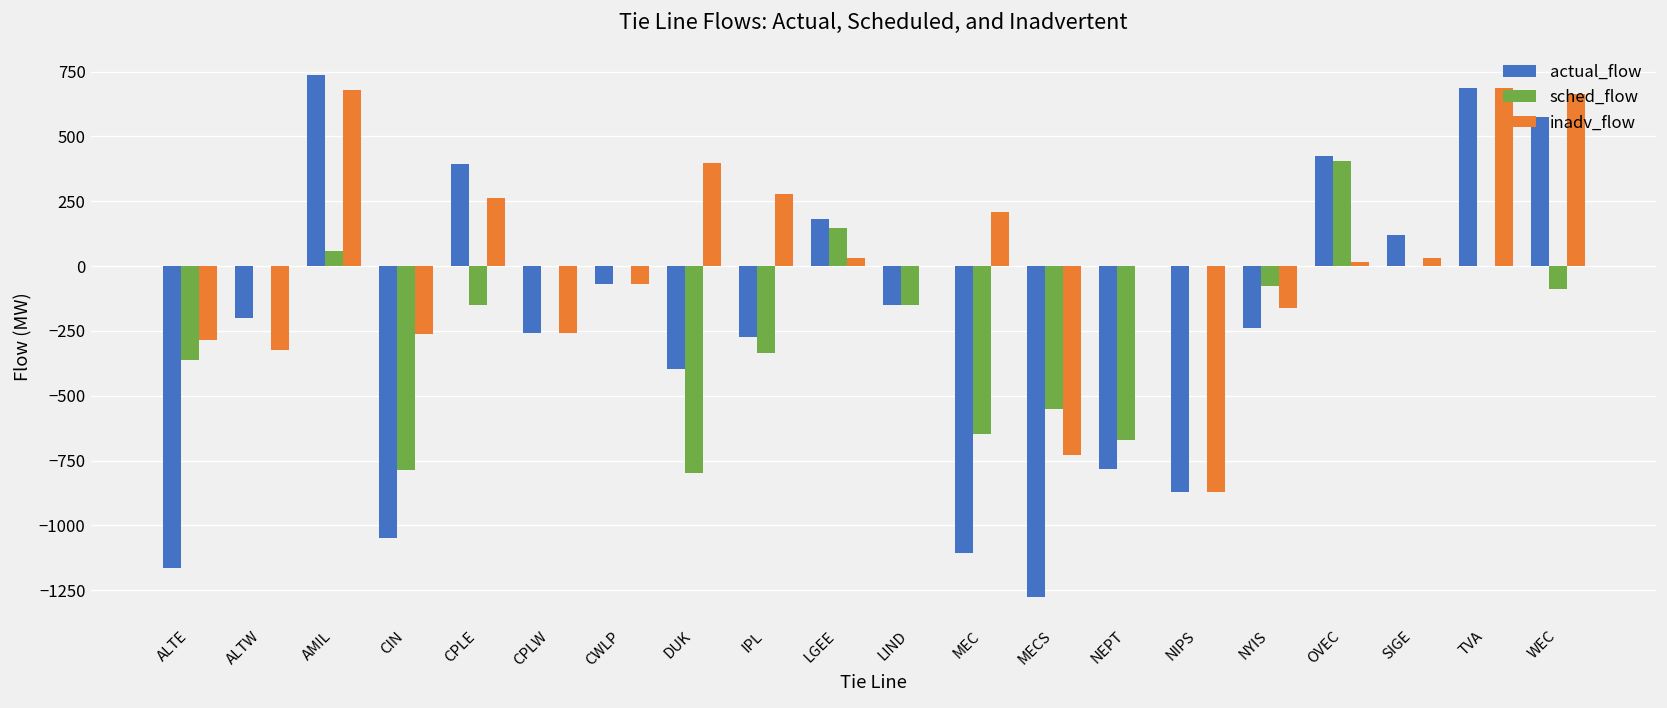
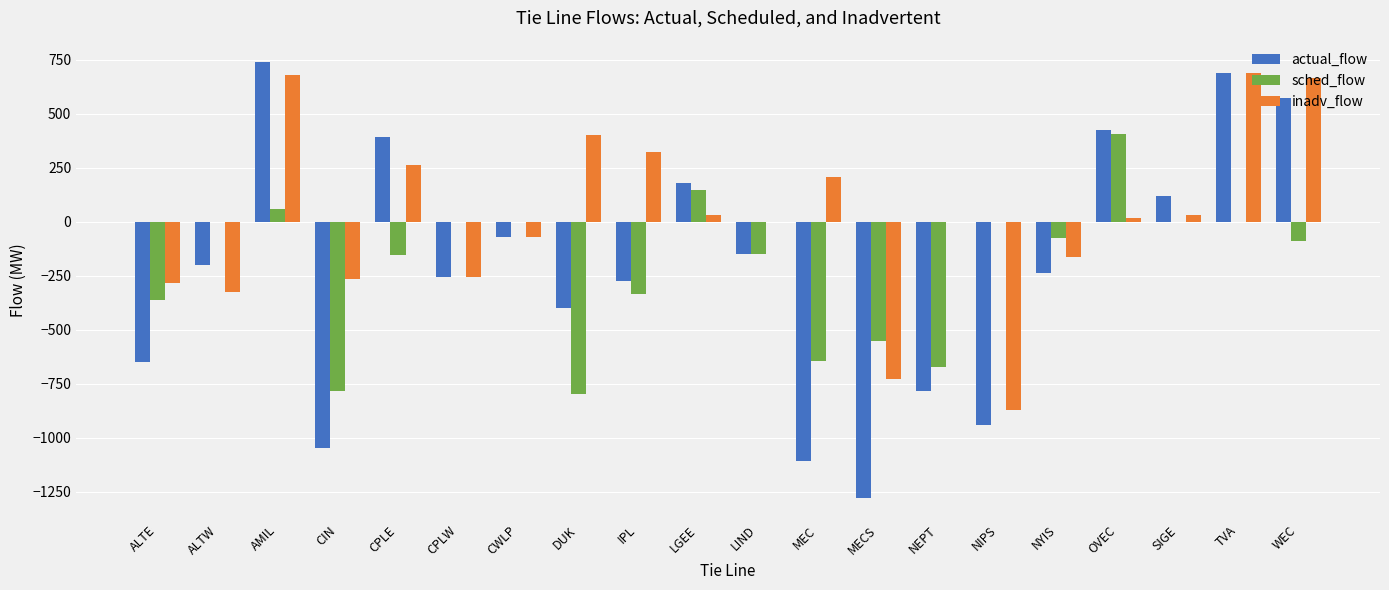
actual_flow, ALTE: -1160 -> -650
inadv_flow, IPL: 280 -> 320
actual_flow, NIPS: -870 -> -940
